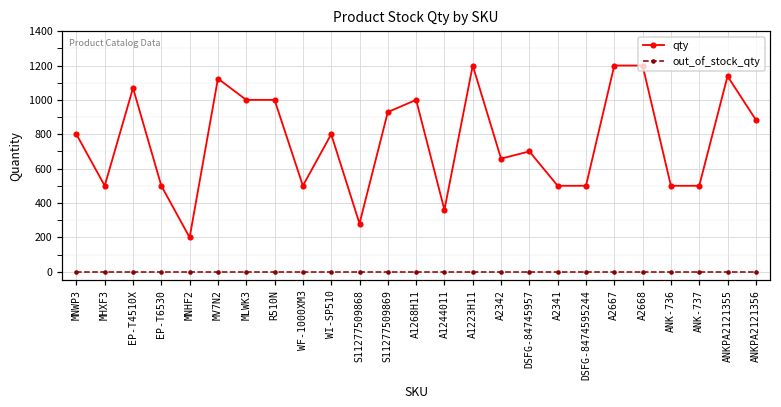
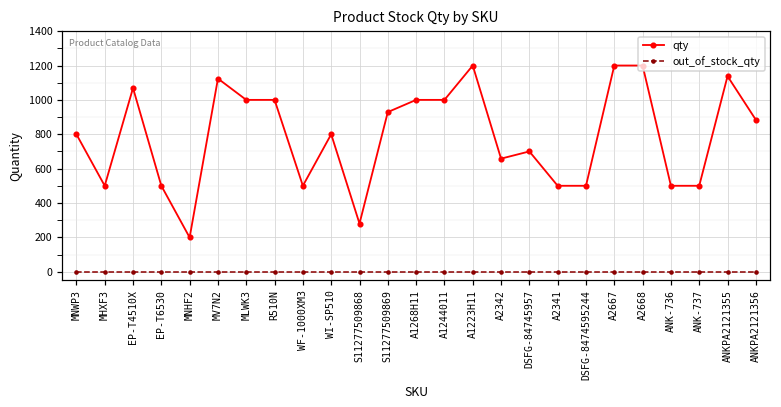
qty, A1244011: 360 -> 1000
